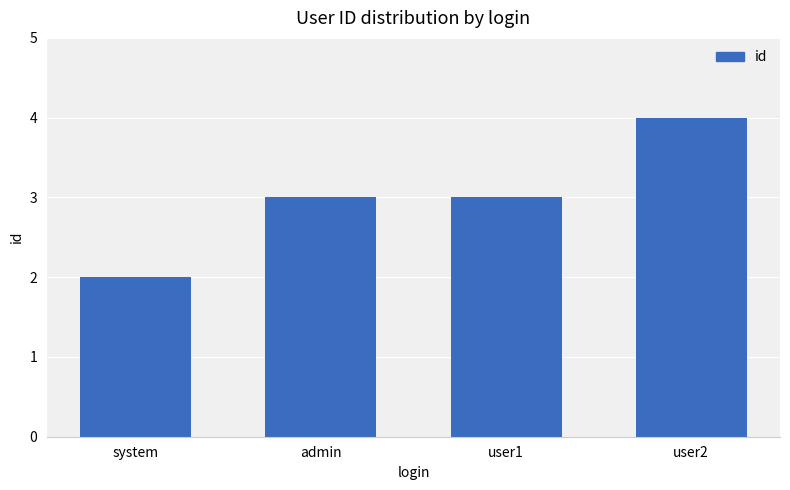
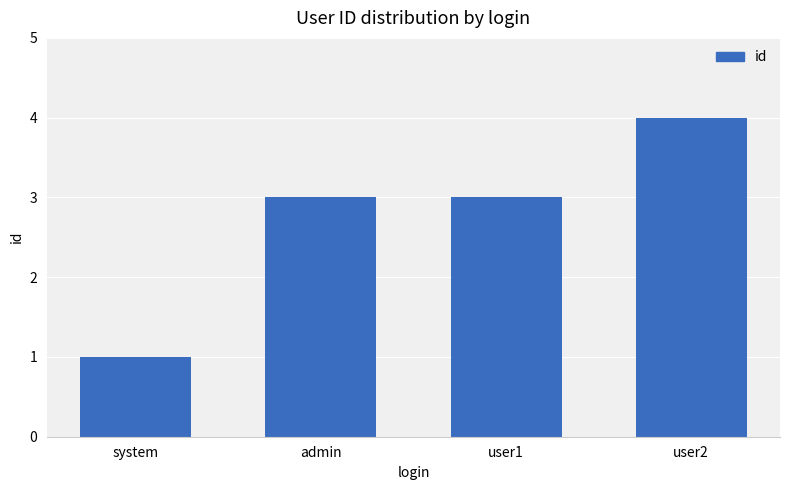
system: 2 -> 1
